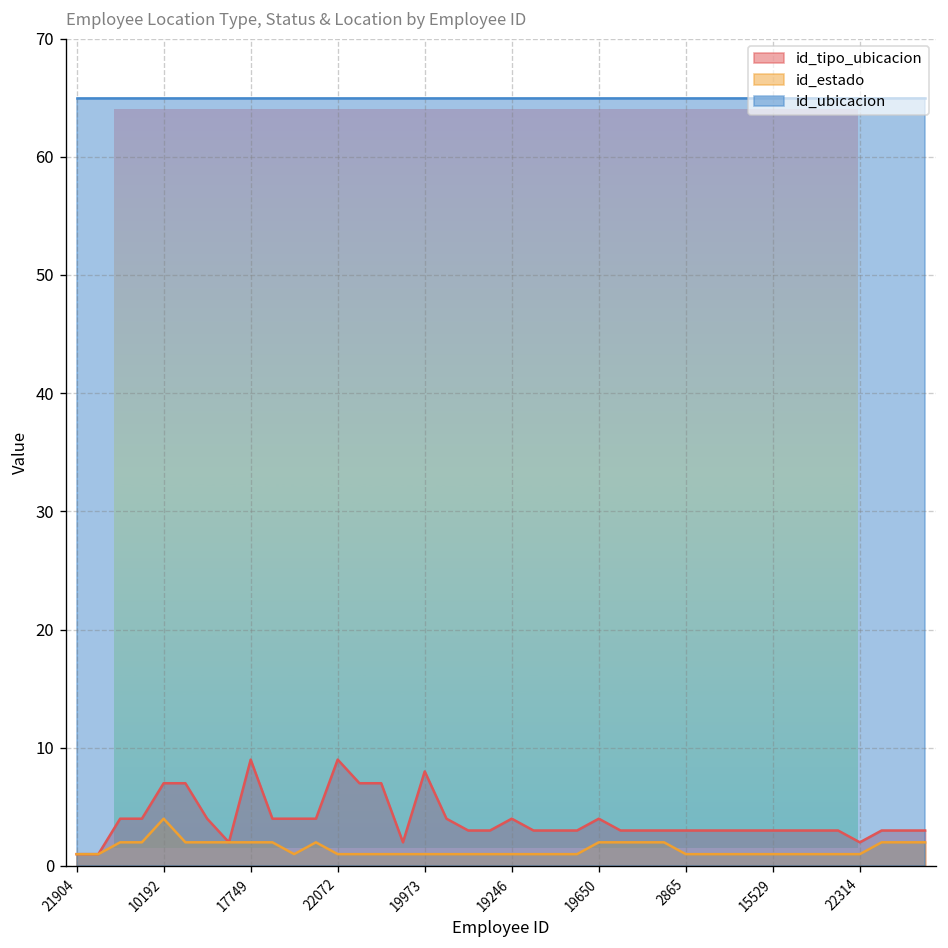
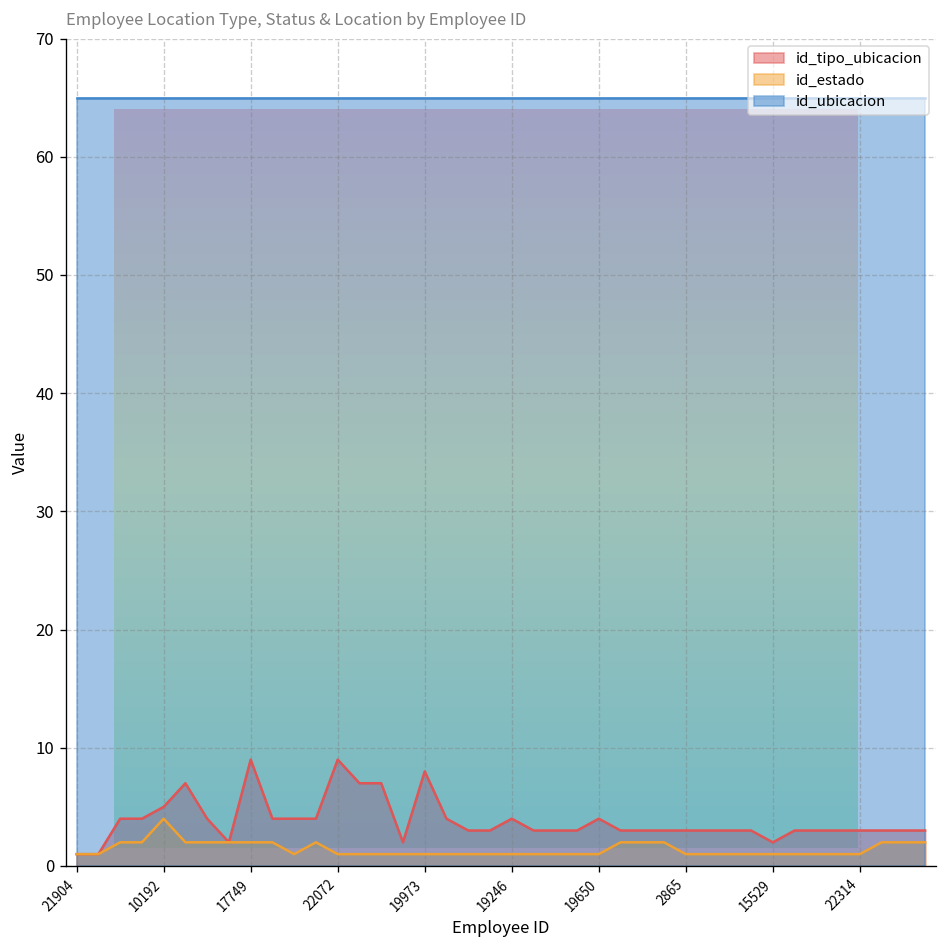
id_tipo_ubicacion, 10192: 7 -> 5
id_estado, 19650: 2 -> 1
id_tipo_ubicacion, 15529: 3 -> 2
id_tipo_ubicacion, 22314: 2 -> 3
